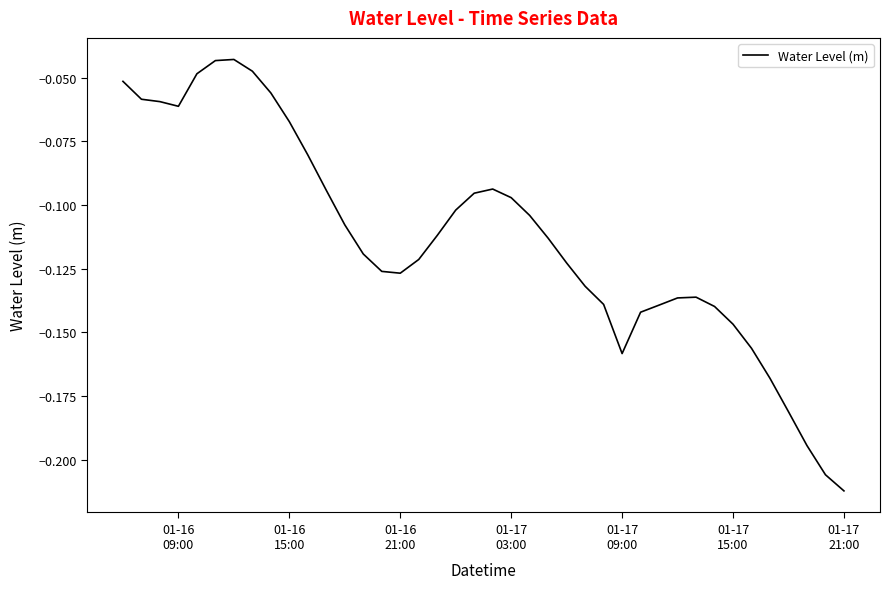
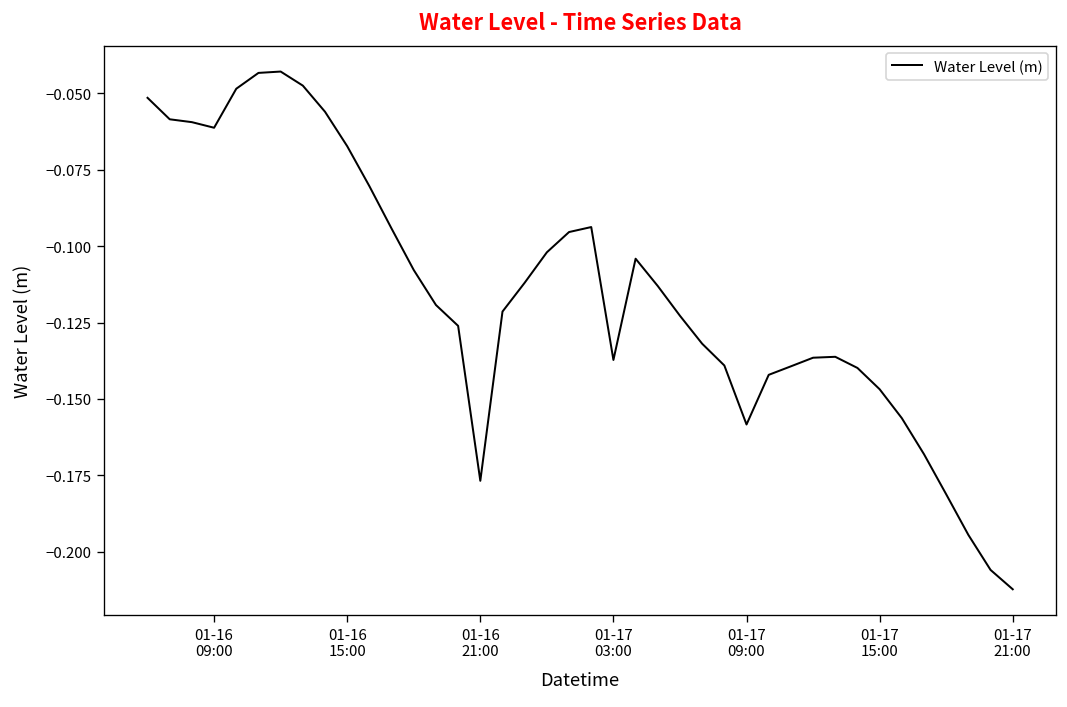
01-16 21:00: -0.127 -> -0.177
01-17 03:00: -0.097 -> -0.137
